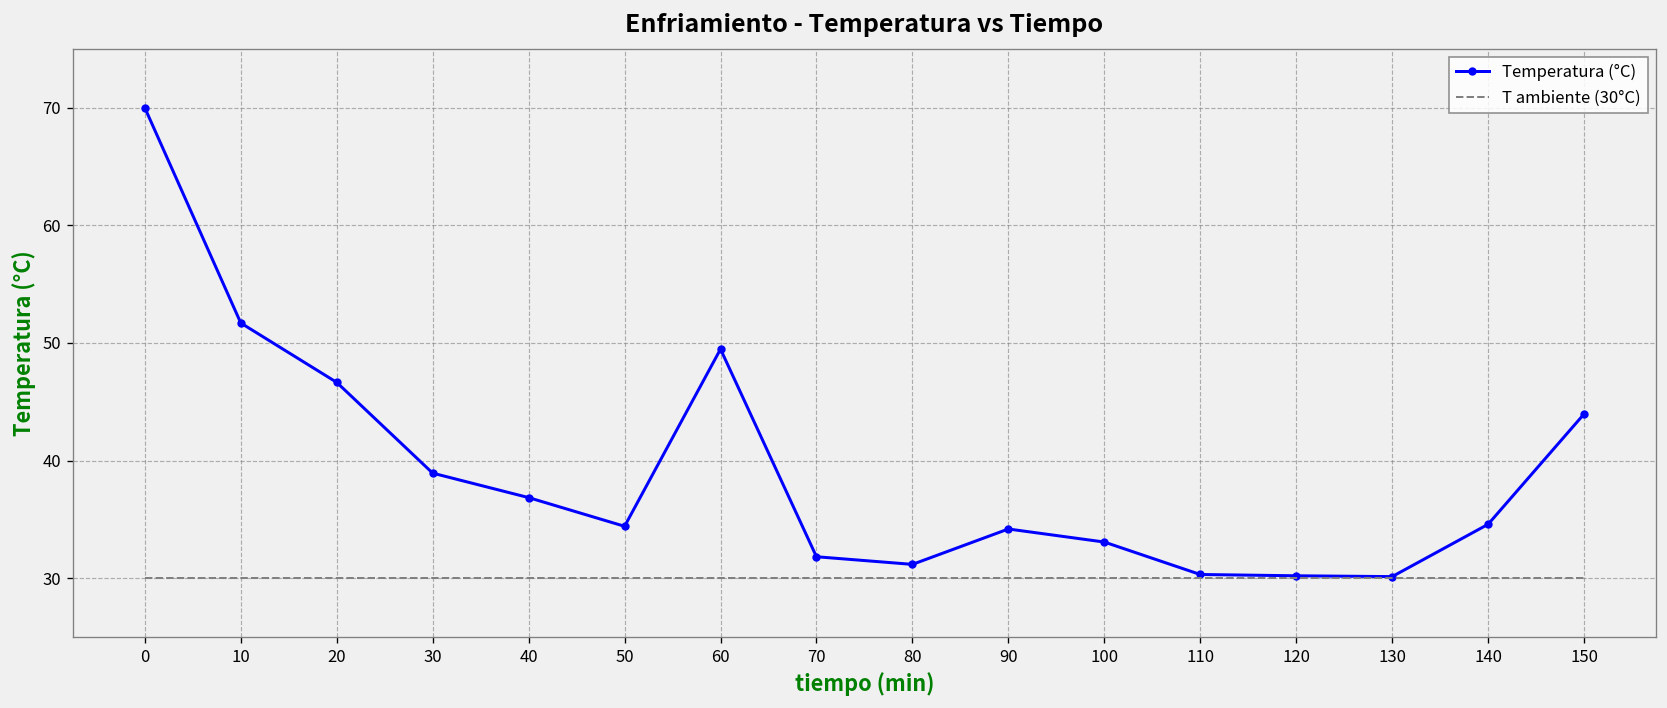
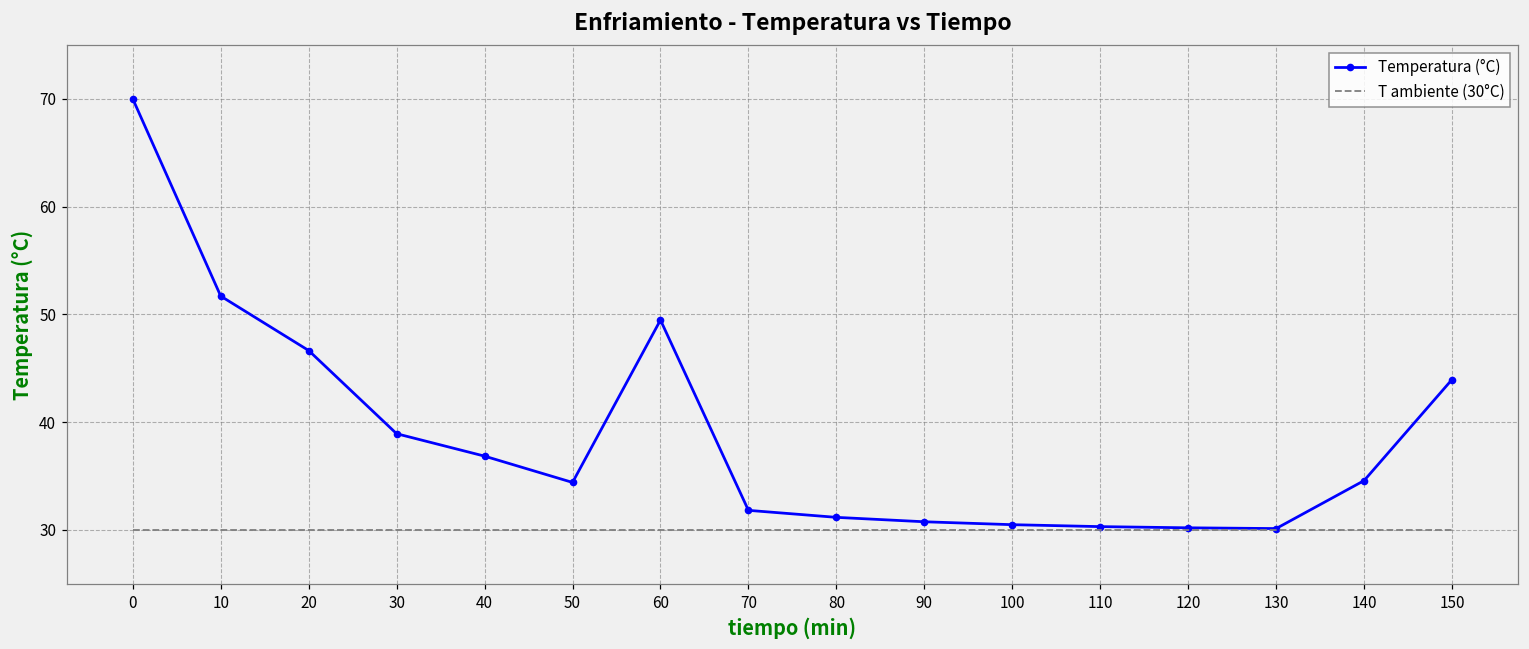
Temperatura (°C), 90: 34 -> 31
Temperatura (°C), 100: 33 -> 30
